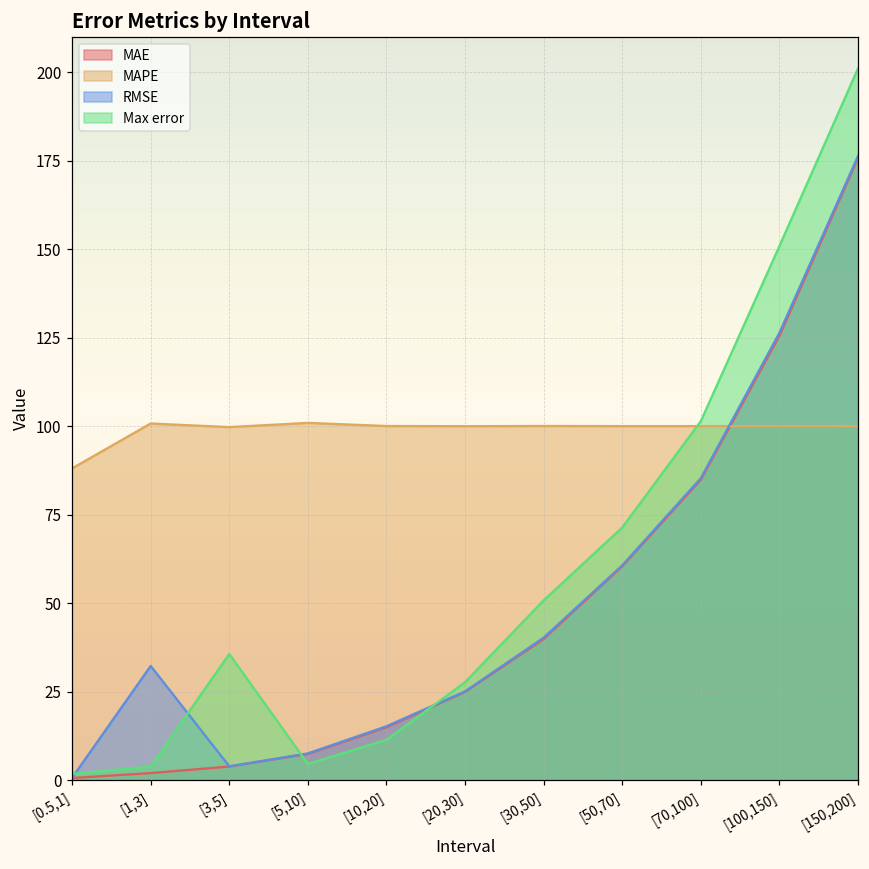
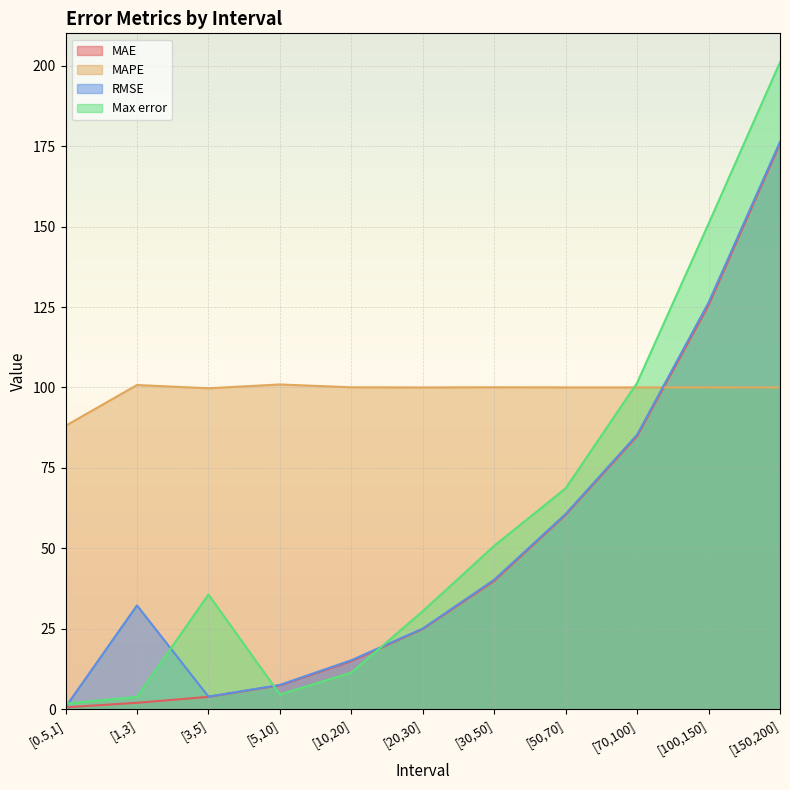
Max error, [20,30]: 28 -> 31
Max error, [50,70]: 71 -> 69
